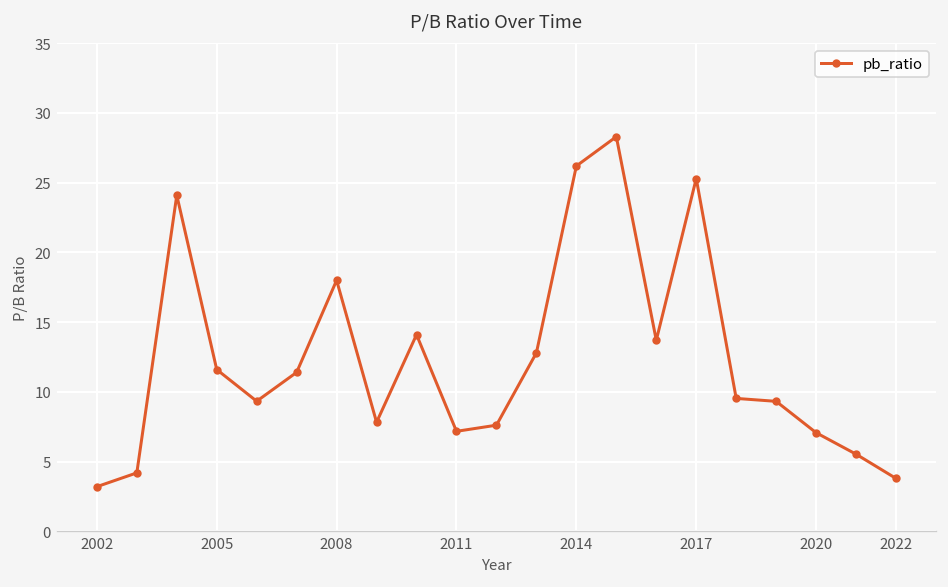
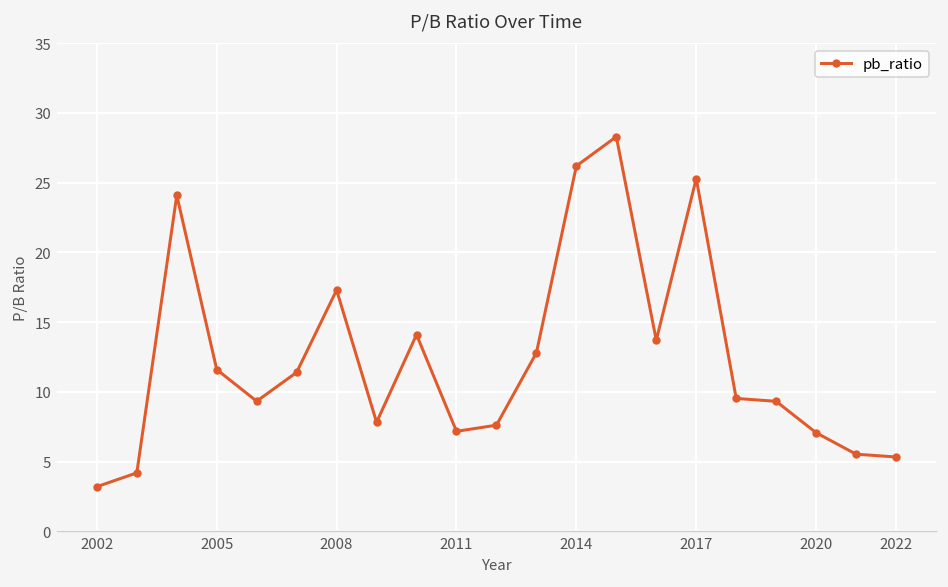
2008: 18.0 -> 17.3
2022: 3.8 -> 5.3
